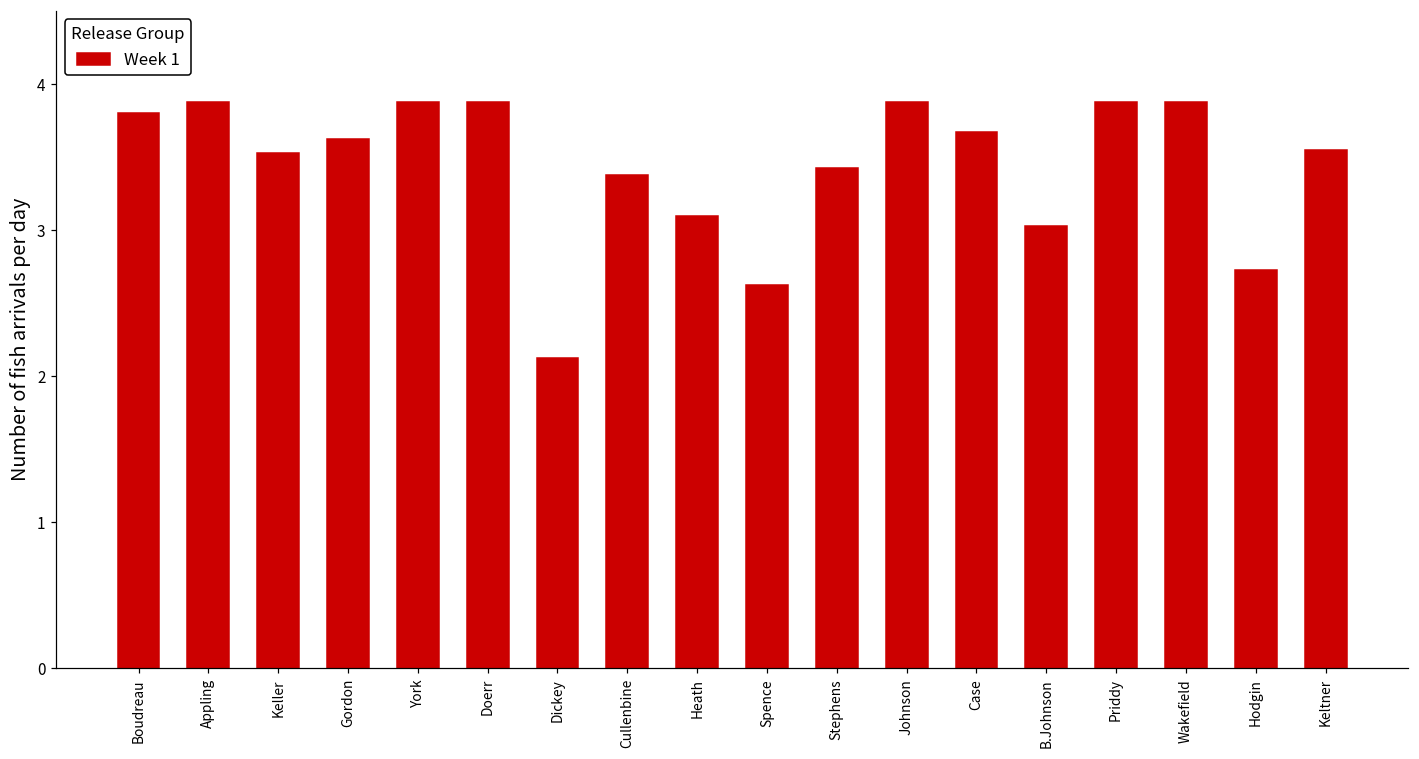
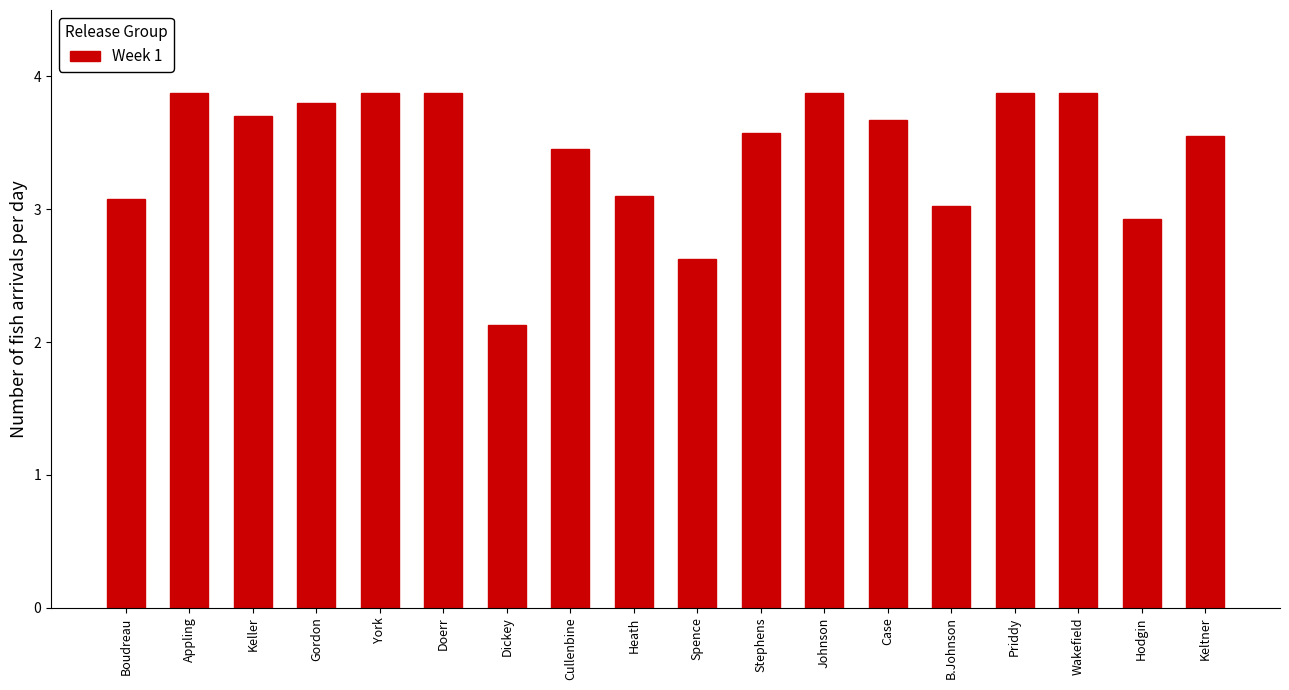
Boudreau: 3.80 -> 3.08
Keller: 3.53 -> 3.70
Gordon: 3.63 -> 3.80
Cullenbine: 3.38 -> 3.45
Stephens: 3.43 -> 3.58
Hodgin: 2.73 -> 2.93
